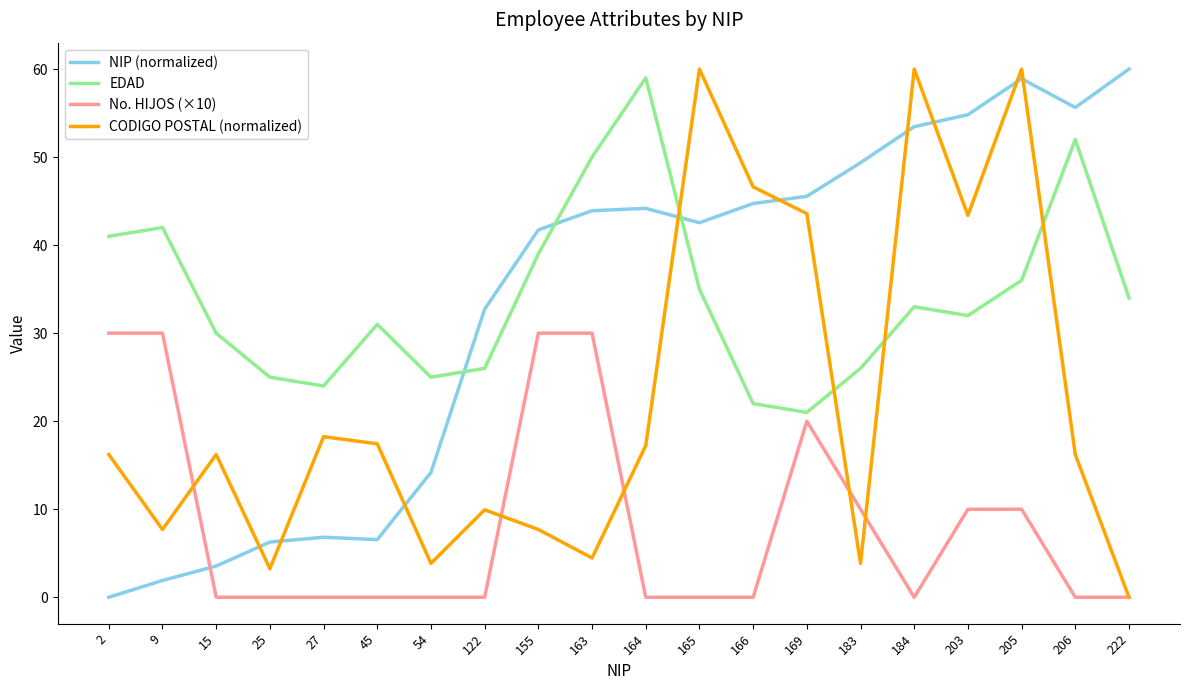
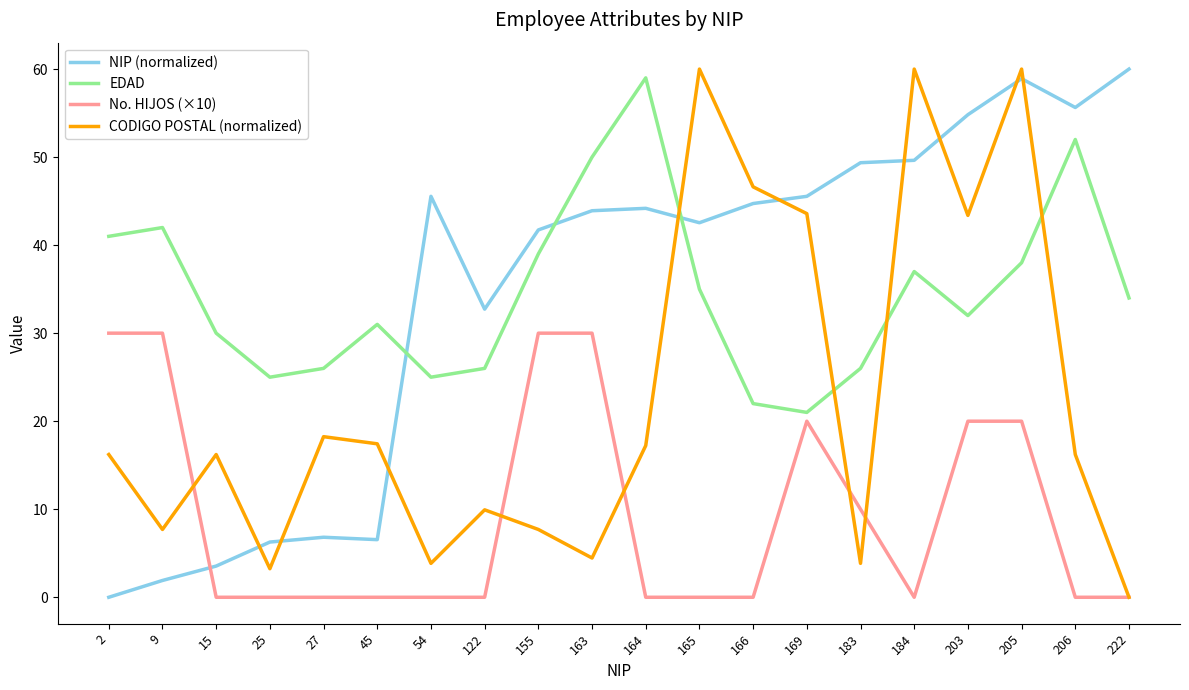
EDAD, 27: 24 -> 26
NIP (normalized), 54: 14 -> 46
NIP (normalized), 184: 53 -> 50
EDAD, 184: 33 -> 37
No. HIJOS (×10), 203: 10 -> 20
EDAD, 205: 36 -> 38
No. HIJOS (×10), 205: 10 -> 20
